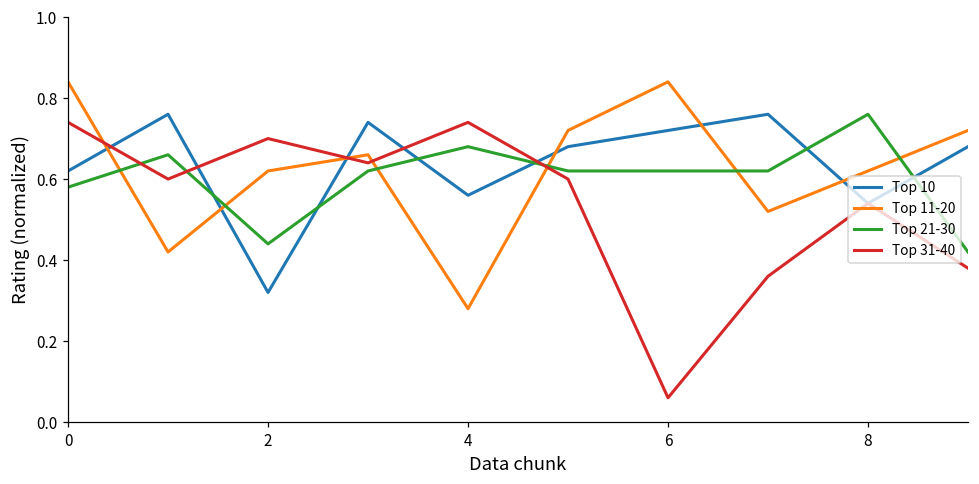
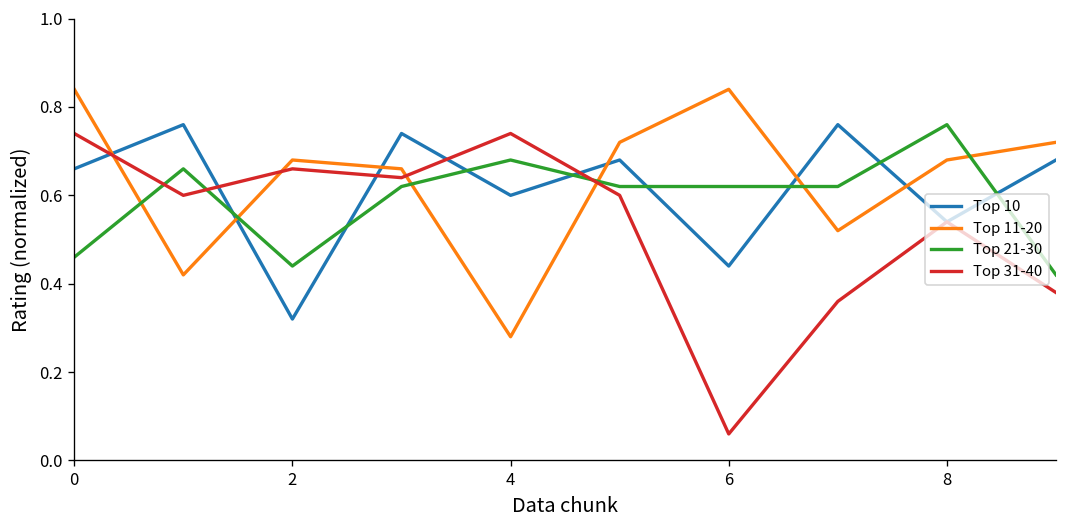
Top 10, 0: 0.62 -> 0.66
Top 21-30, 0: 0.58 -> 0.46
Top 11-20, 2: 0.62 -> 0.68
Top 31-40, 2: 0.70 -> 0.66
Top 10, 4: 0.56 -> 0.60
Top 10, 6: 0.72 -> 0.44
Top 11-20, 8: 0.62 -> 0.68
